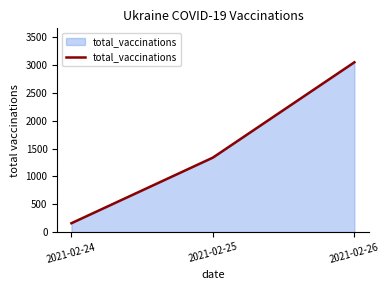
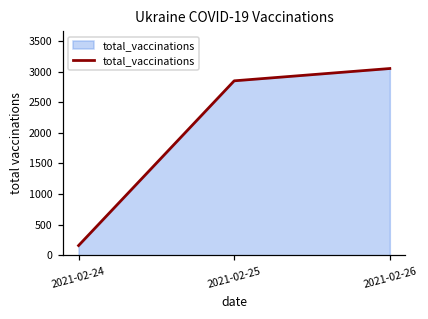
2021-02-25: 1300 -> 2900
